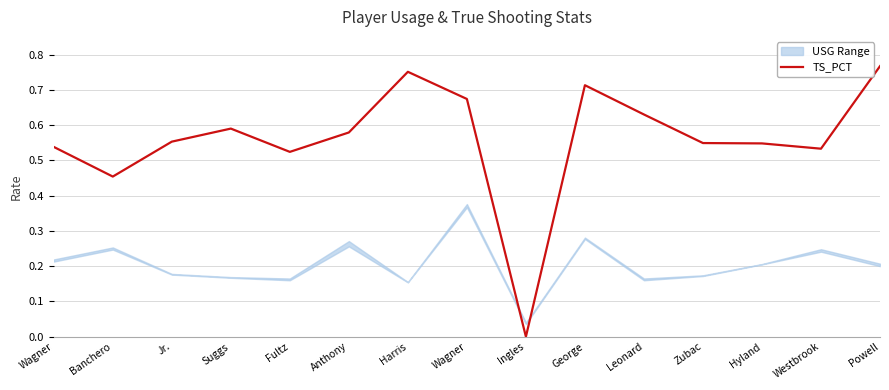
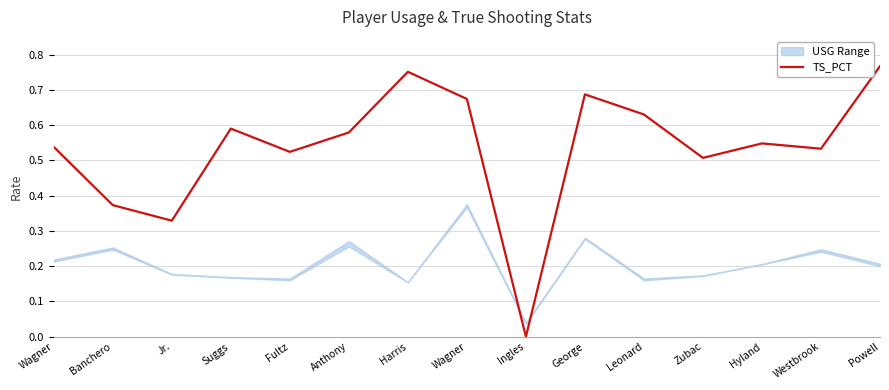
TS_PCT, Banchero: 0.45 -> 0.37
TS_PCT, Jr.: 0.55 -> 0.33
TS_PCT, George: 0.71 -> 0.69
TS_PCT, Zubac: 0.55 -> 0.51
